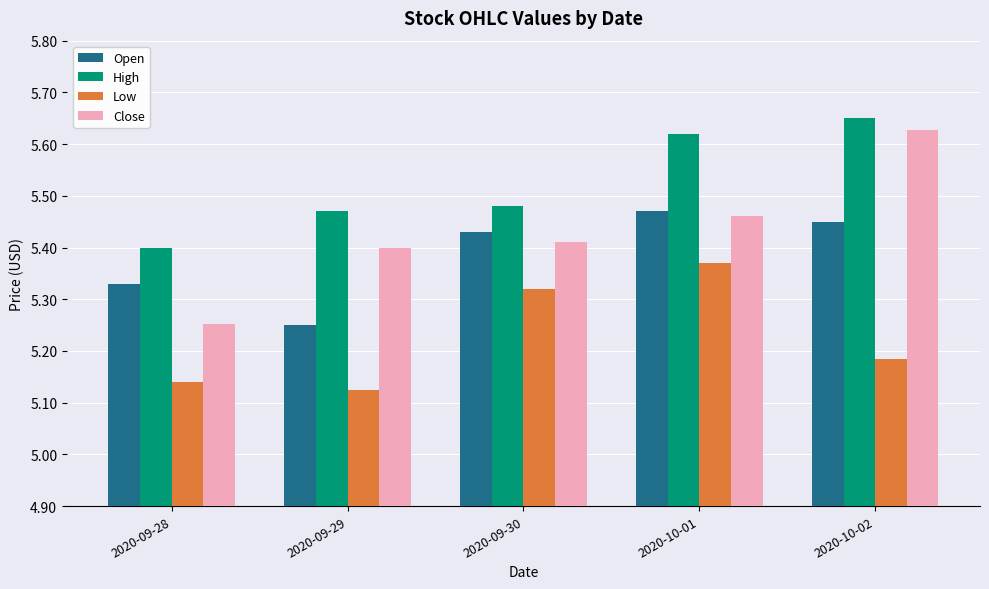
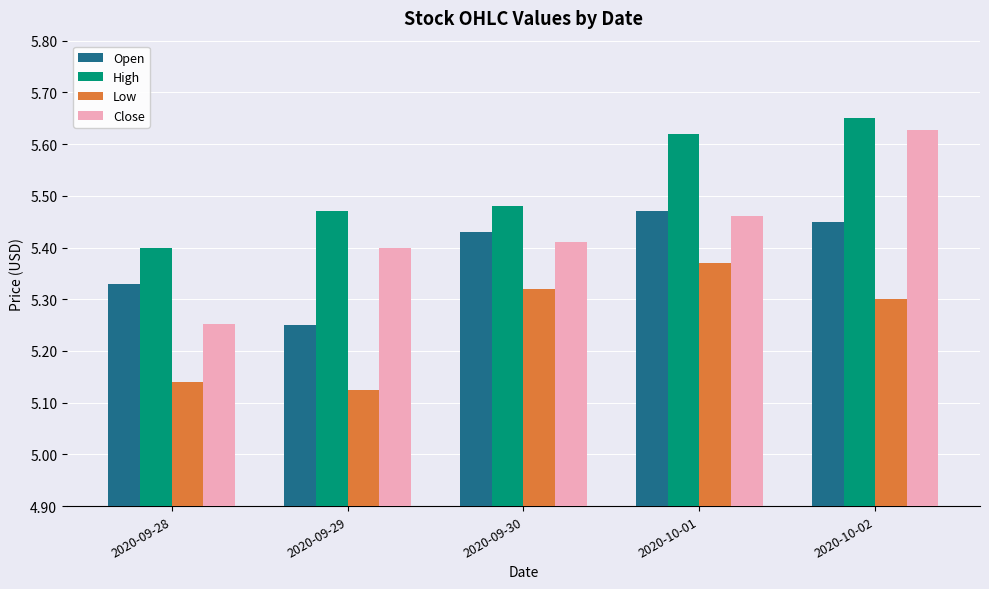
Low, 2020-10-02: 5.18 -> 5.30
